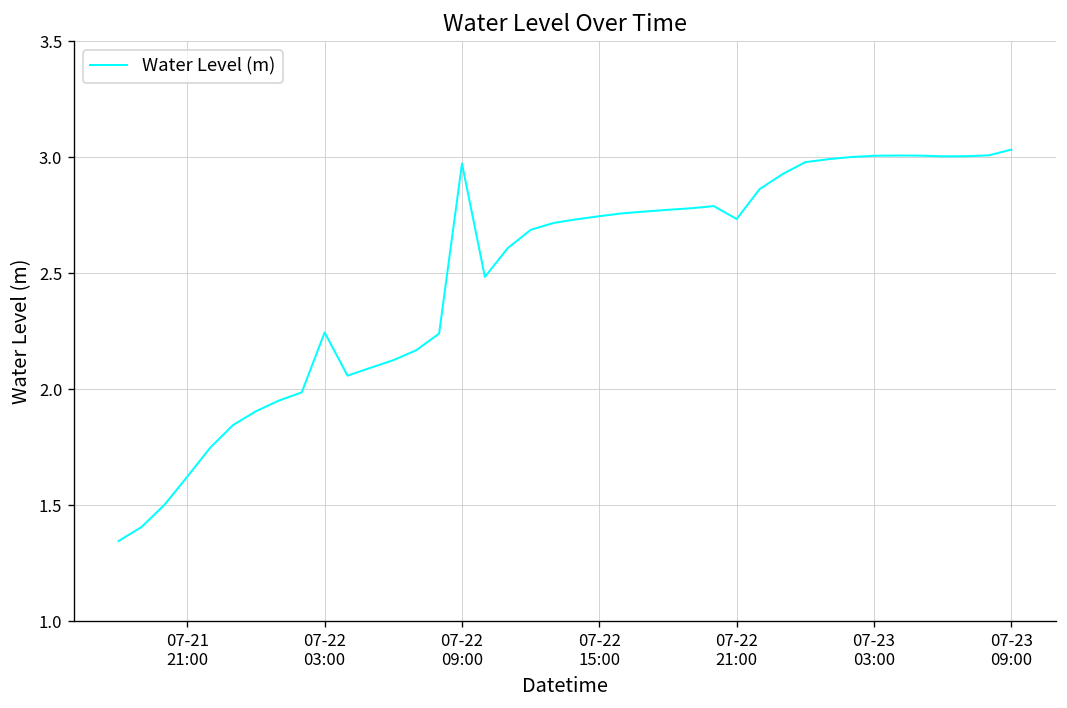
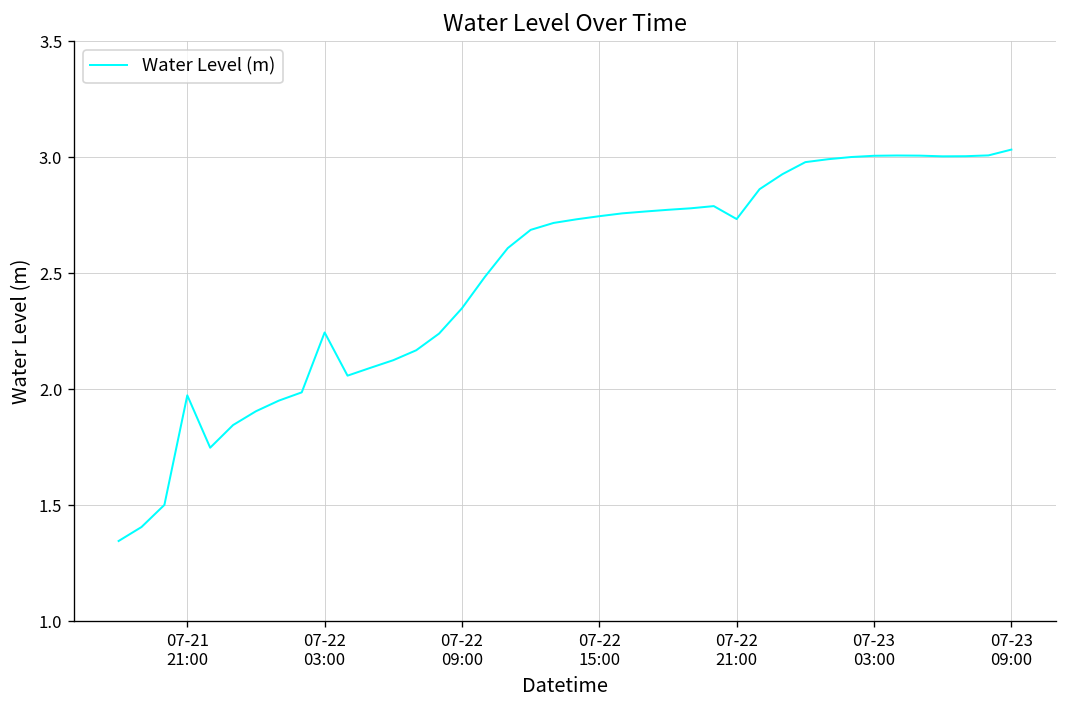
07-21 21:00: 1.62 -> 1.97
07-22 09:00: 2.97 -> 2.35
